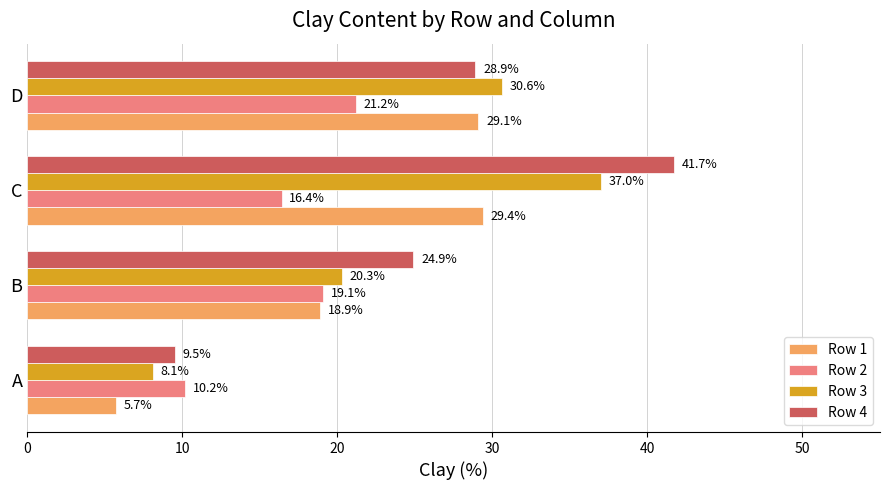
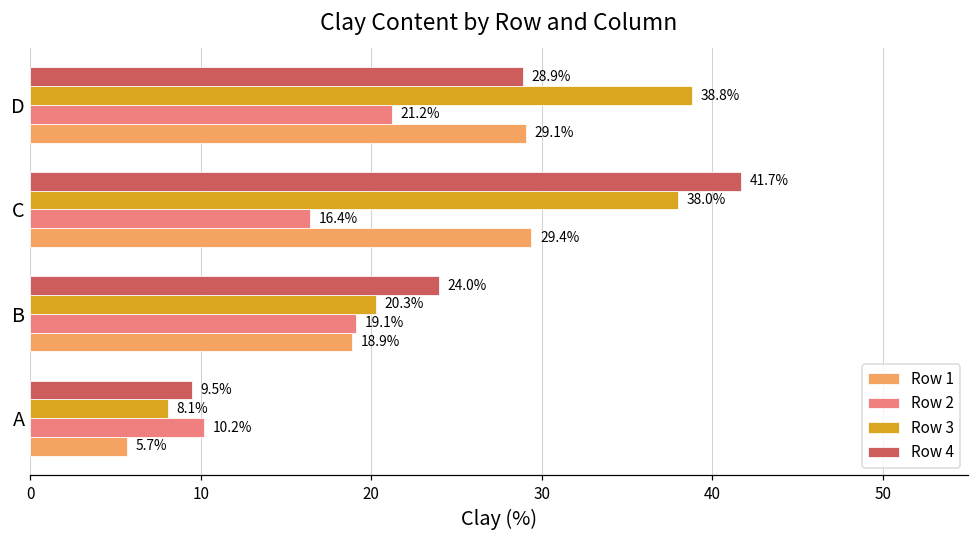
Row 3, D: 30.6% -> 38.8%
Row 3, C: 37.0% -> 38.0%
Row 4, B: 24.9% -> 24.0%
